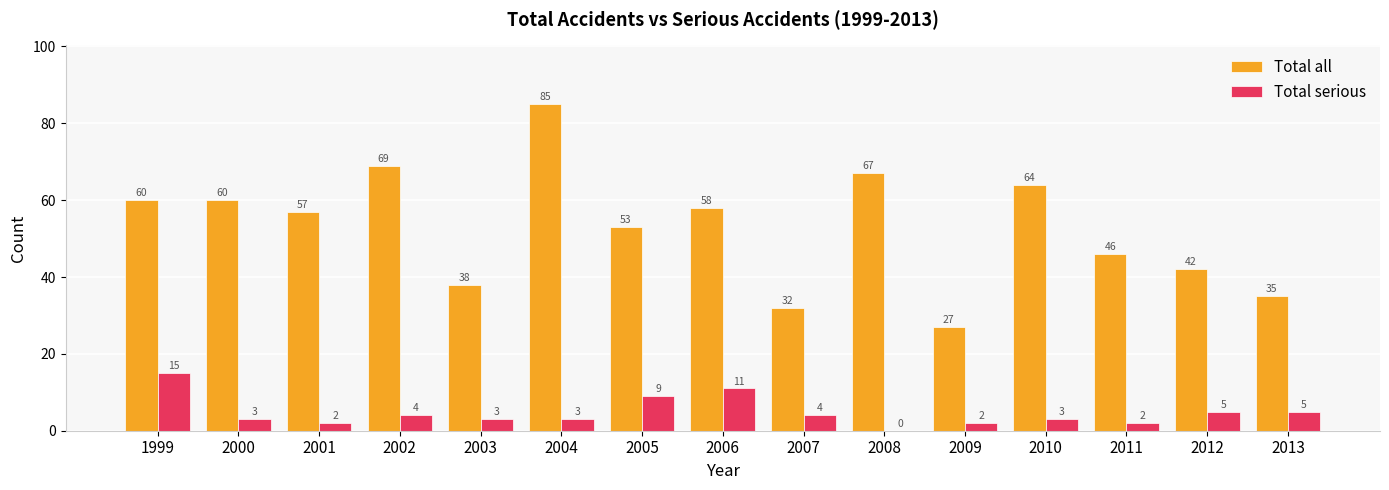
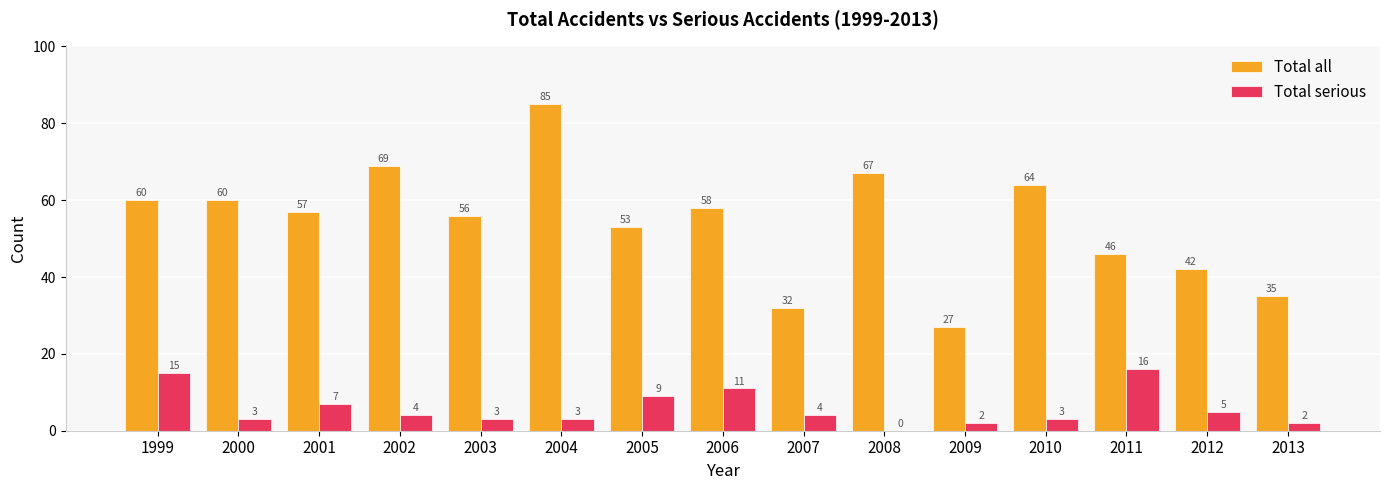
Total serious, 2001: 2 -> 7
Total all, 2003: 38 -> 56
Total serious, 2011: 2 -> 16
Total serious, 2013: 5 -> 2
